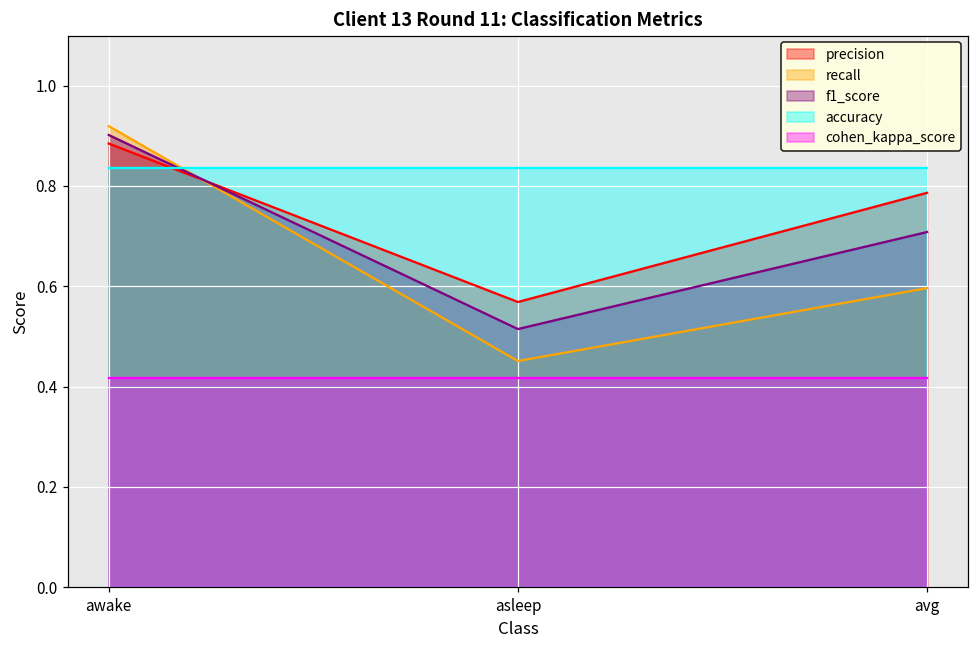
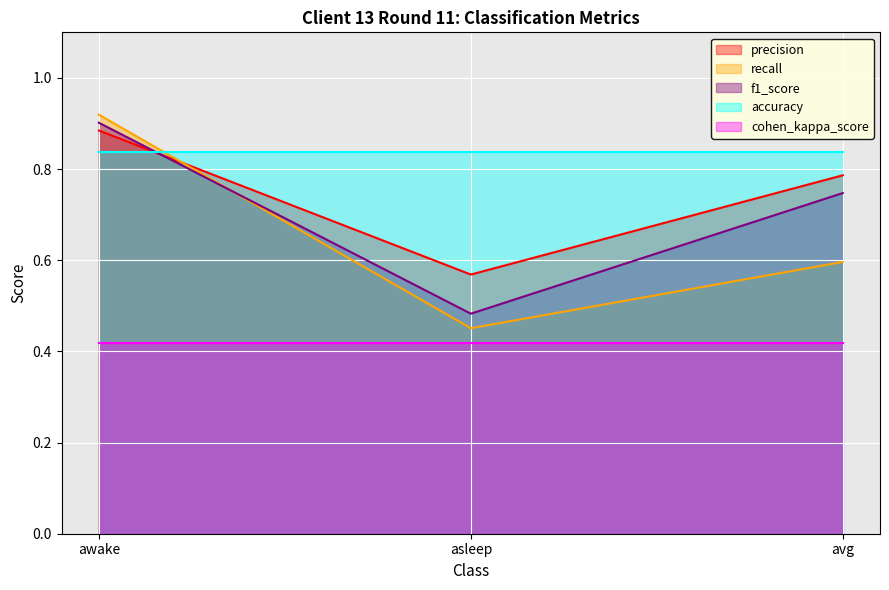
f1_score, asleep: 0.51 -> 0.48
f1_score, avg: 0.71 -> 0.75
